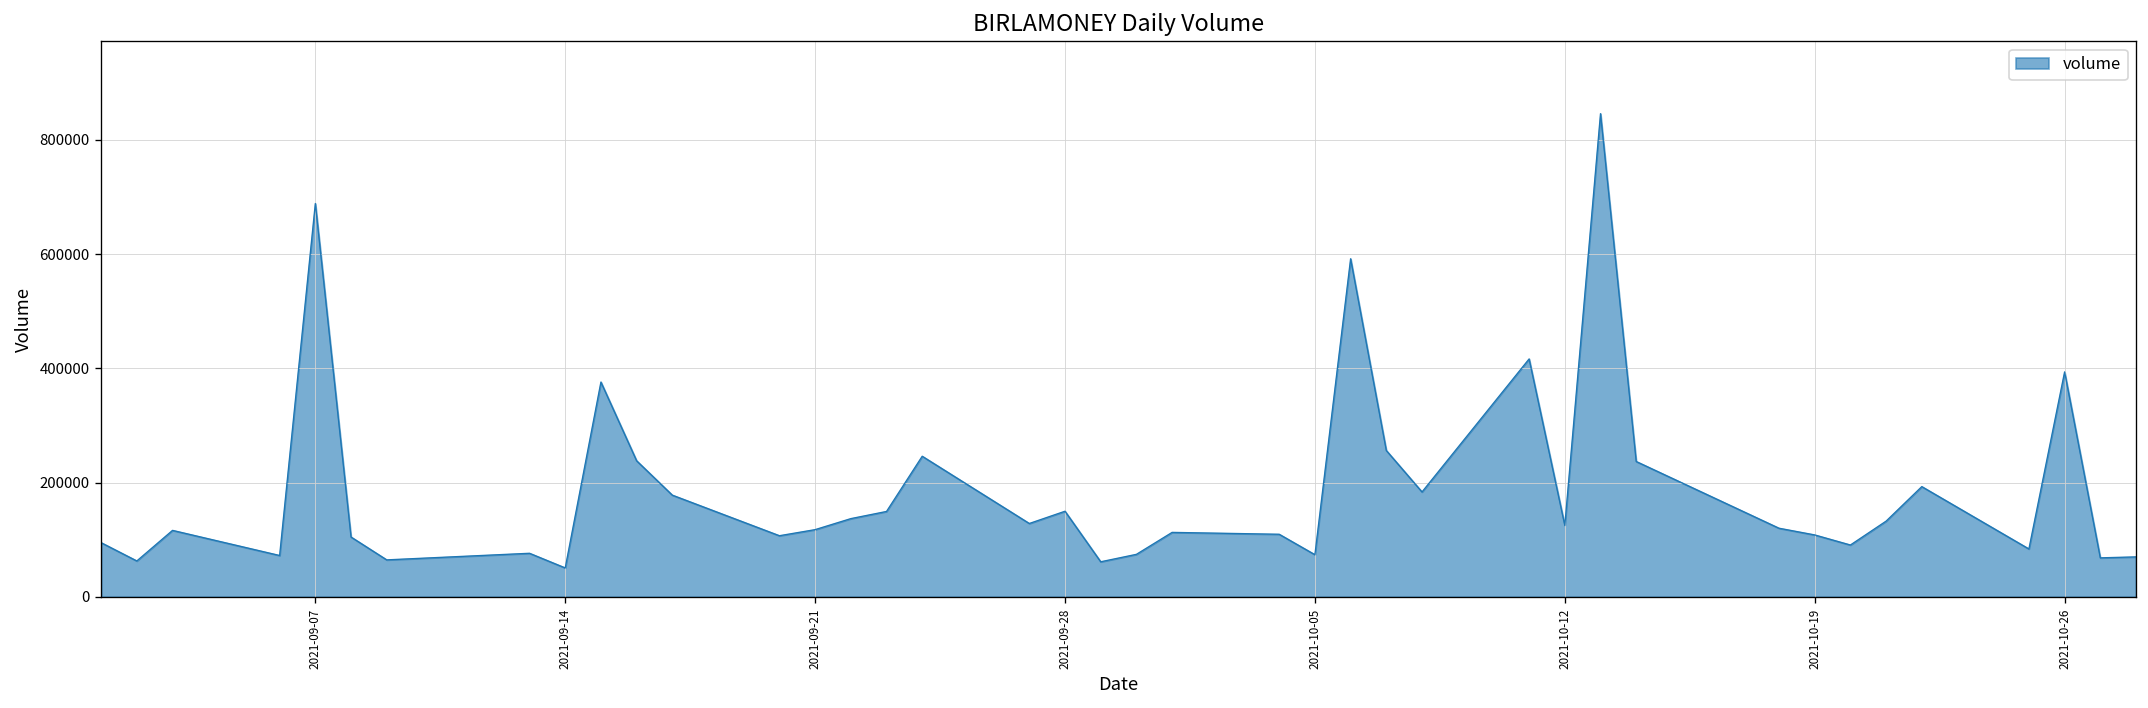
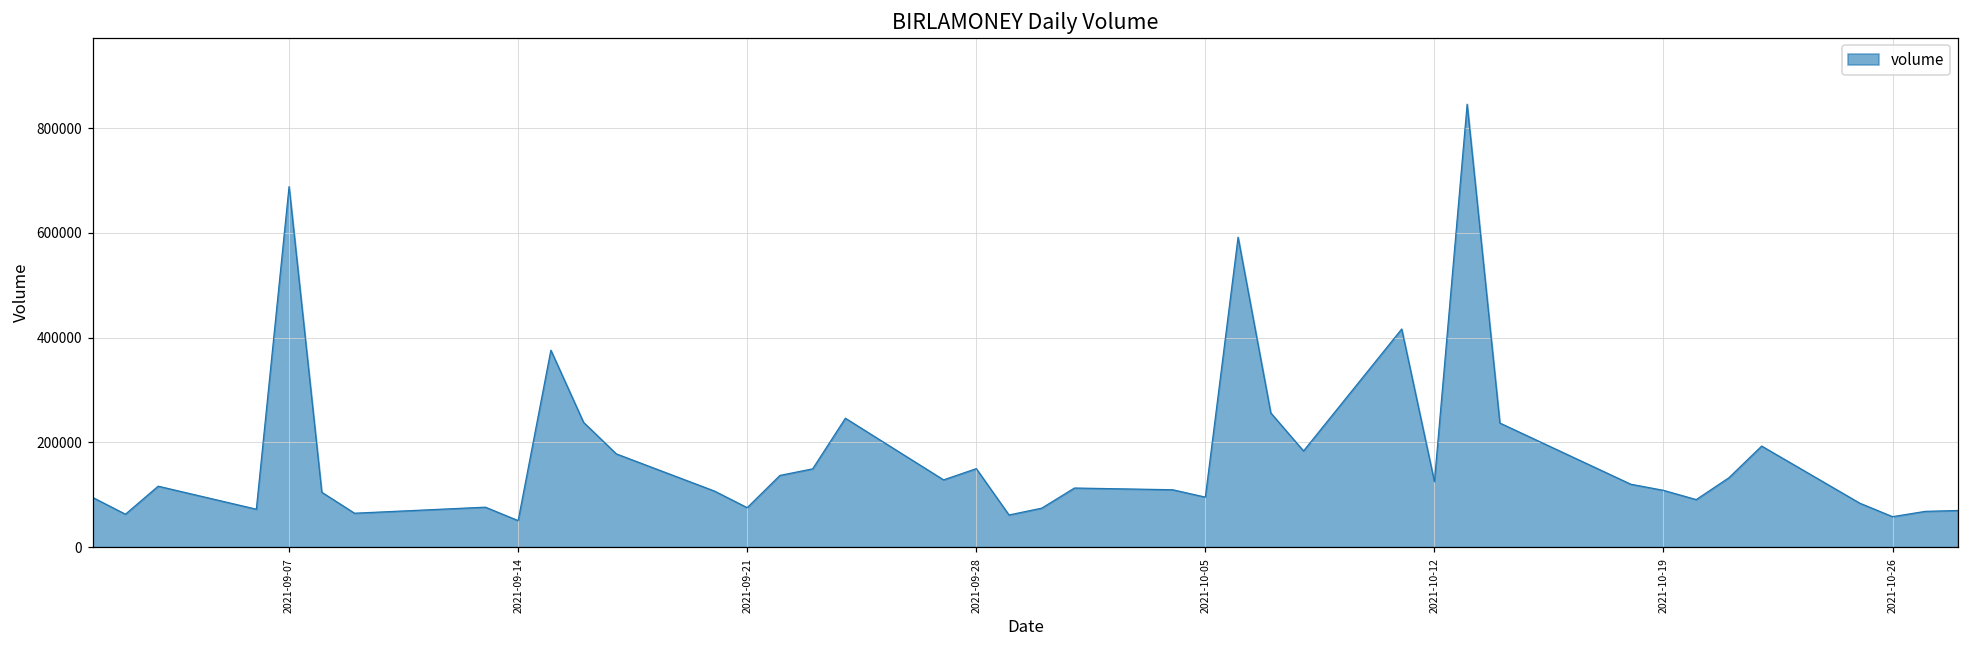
2021-09-21: 120000 -> 80000
2021-10-05: 70000 -> 100000
2021-10-26: 390000 -> 60000
